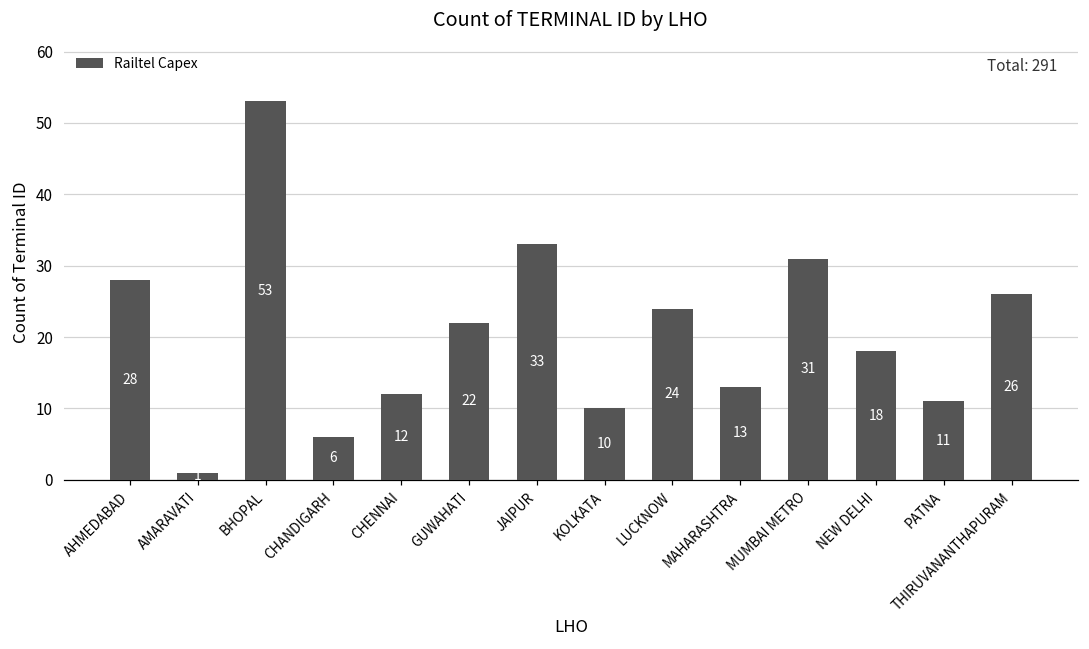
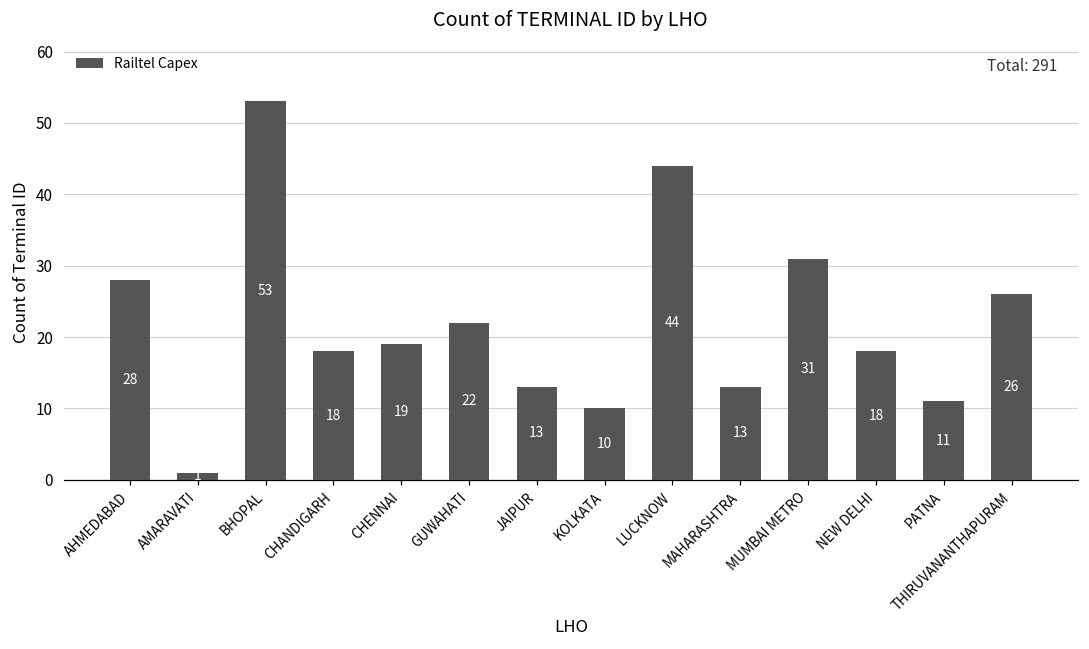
CHANDIGARH: 6 -> 18
CHENNAI: 12 -> 19
JAIPUR: 33 -> 13
LUCKNOW: 24 -> 44
